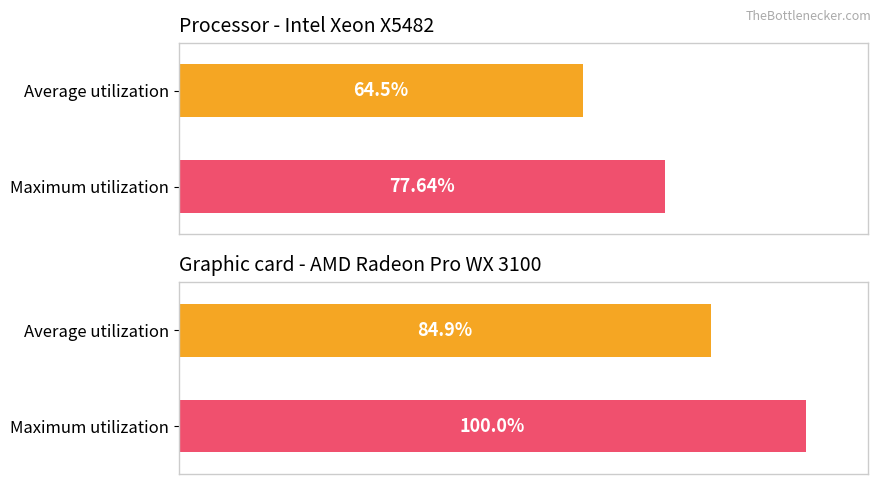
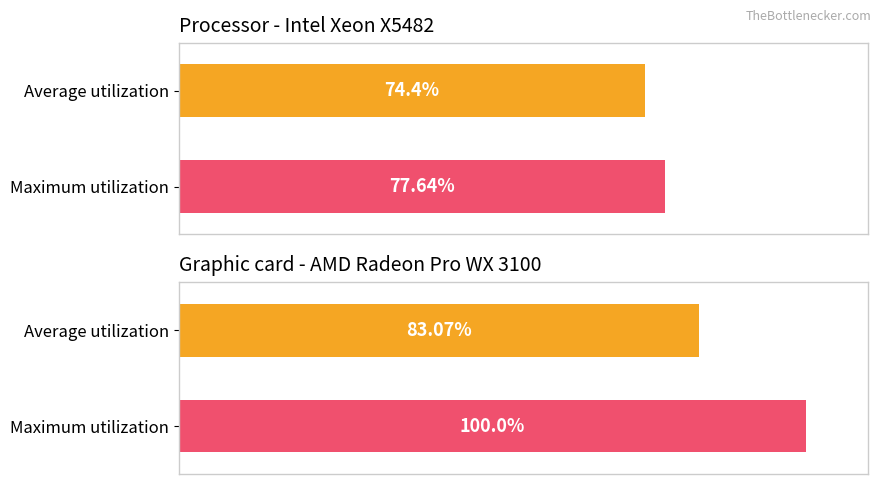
Processor - Intel Xeon X5482, Average utilization: 64.5% -> 74.4%
Graphic card - AMD Radeon Pro WX 3100, Average utilization: 84.9% -> 83.07%
